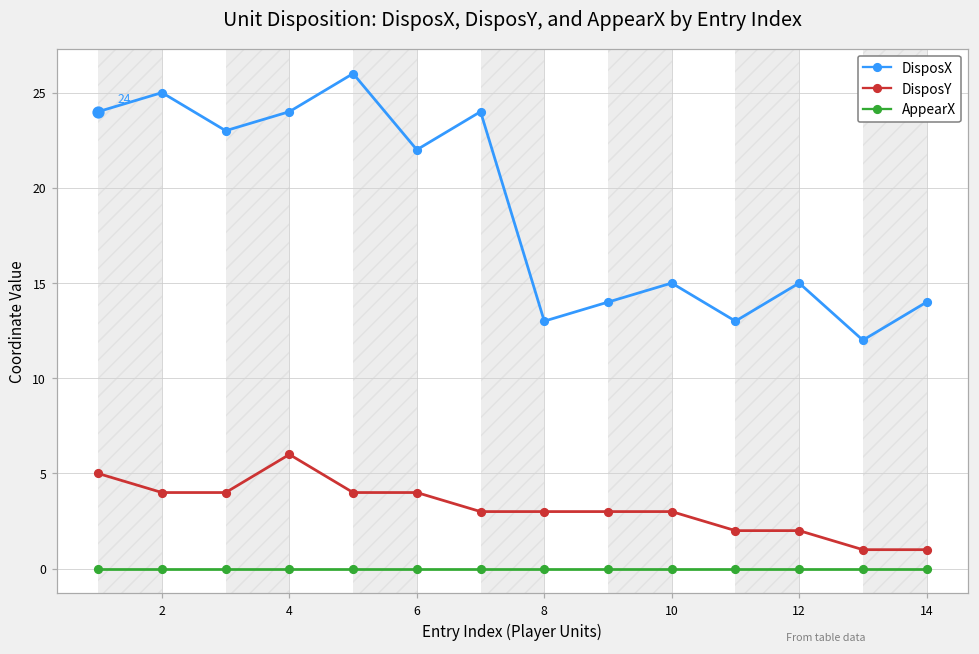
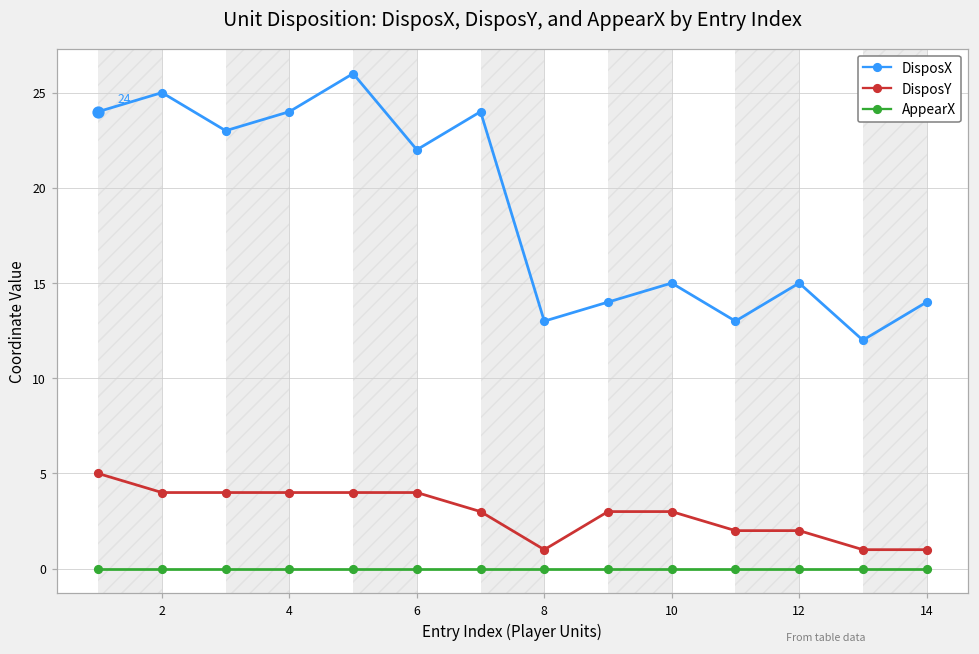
DisposY, 4: 6 -> 4
DisposY, 8: 3 -> 1
